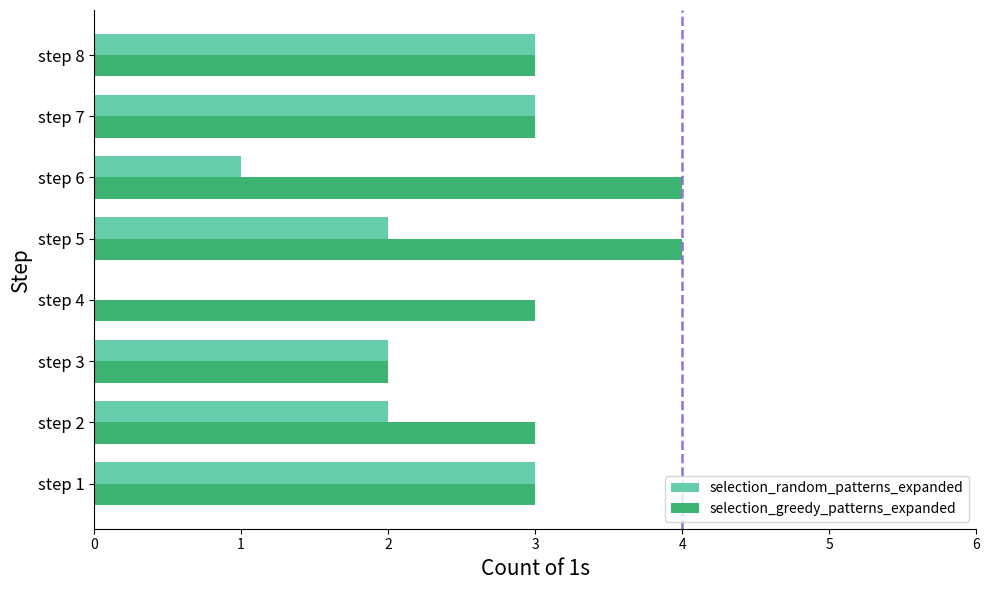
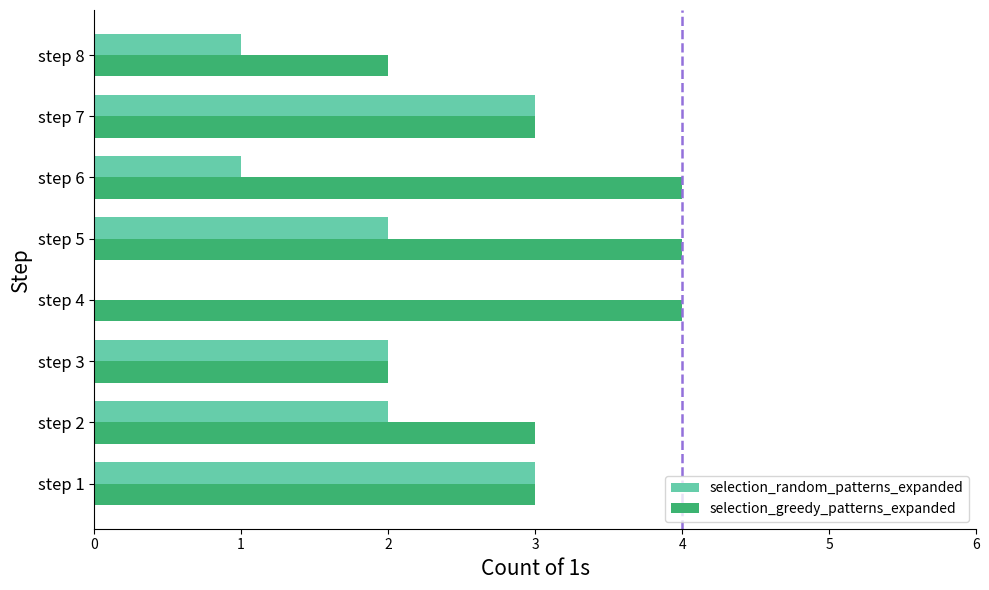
selection_random_patterns_expanded, step 8: 3 -> 1
selection_greedy_patterns_expanded, step 8: 3 -> 2
selection_greedy_patterns_expanded, step 4: 3 -> 4
